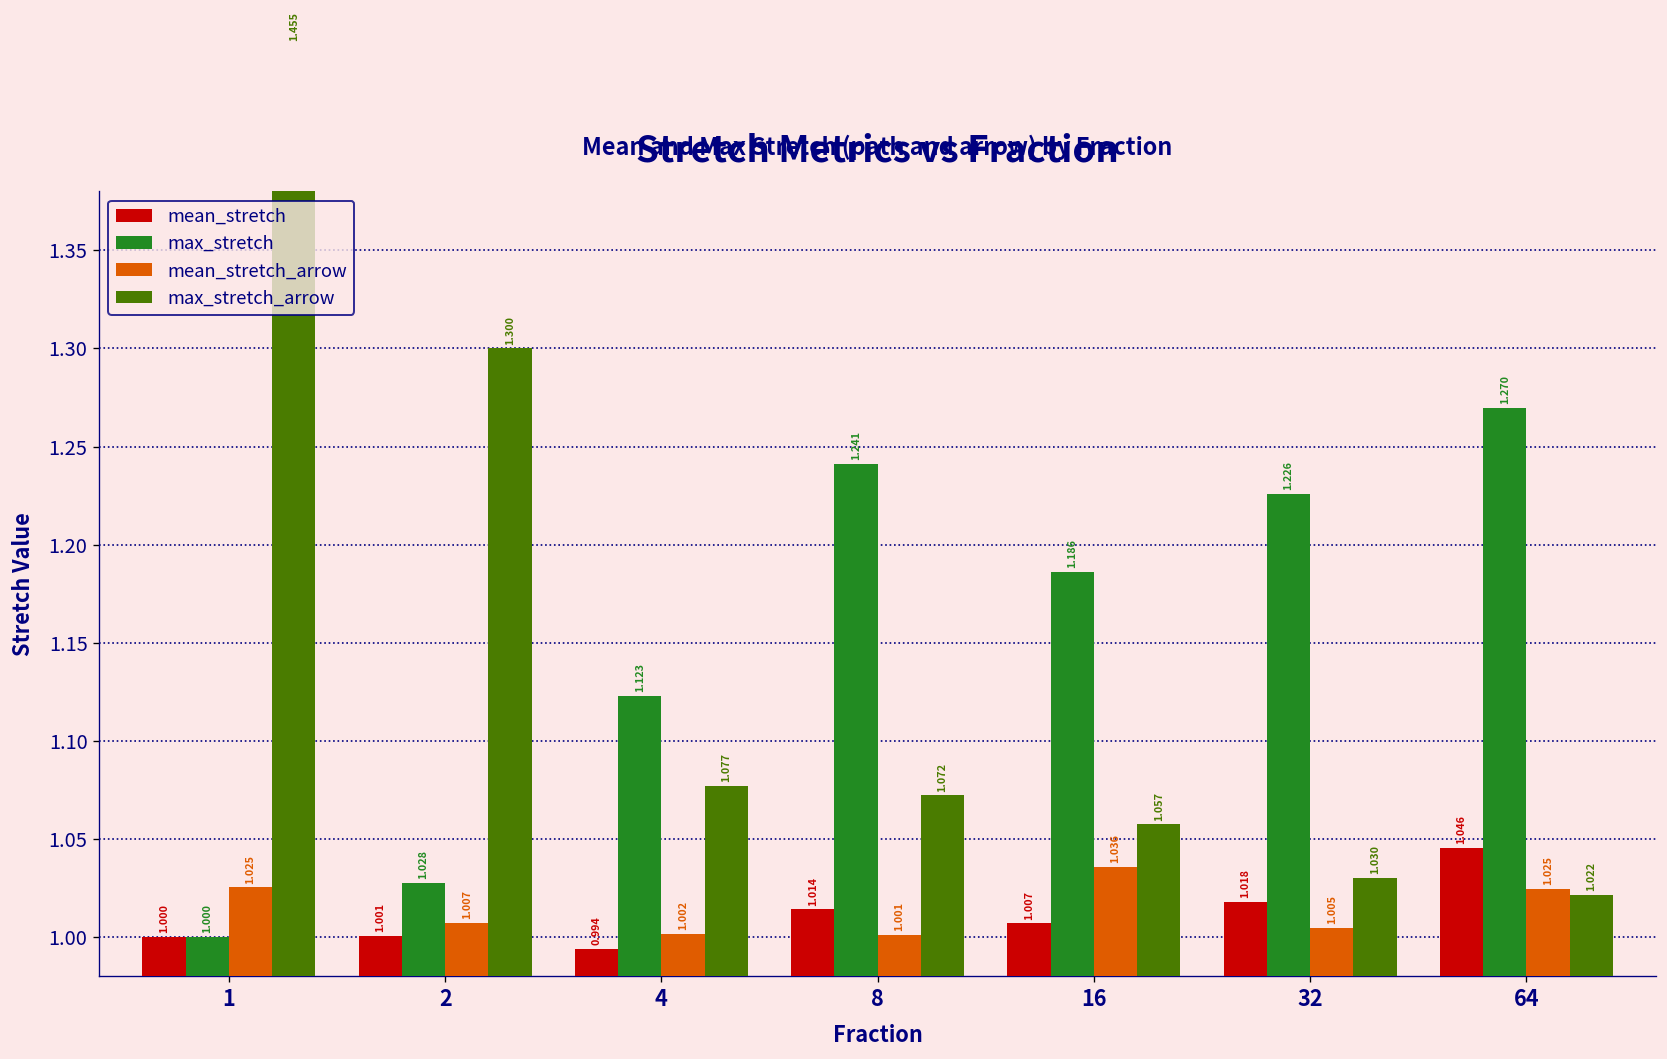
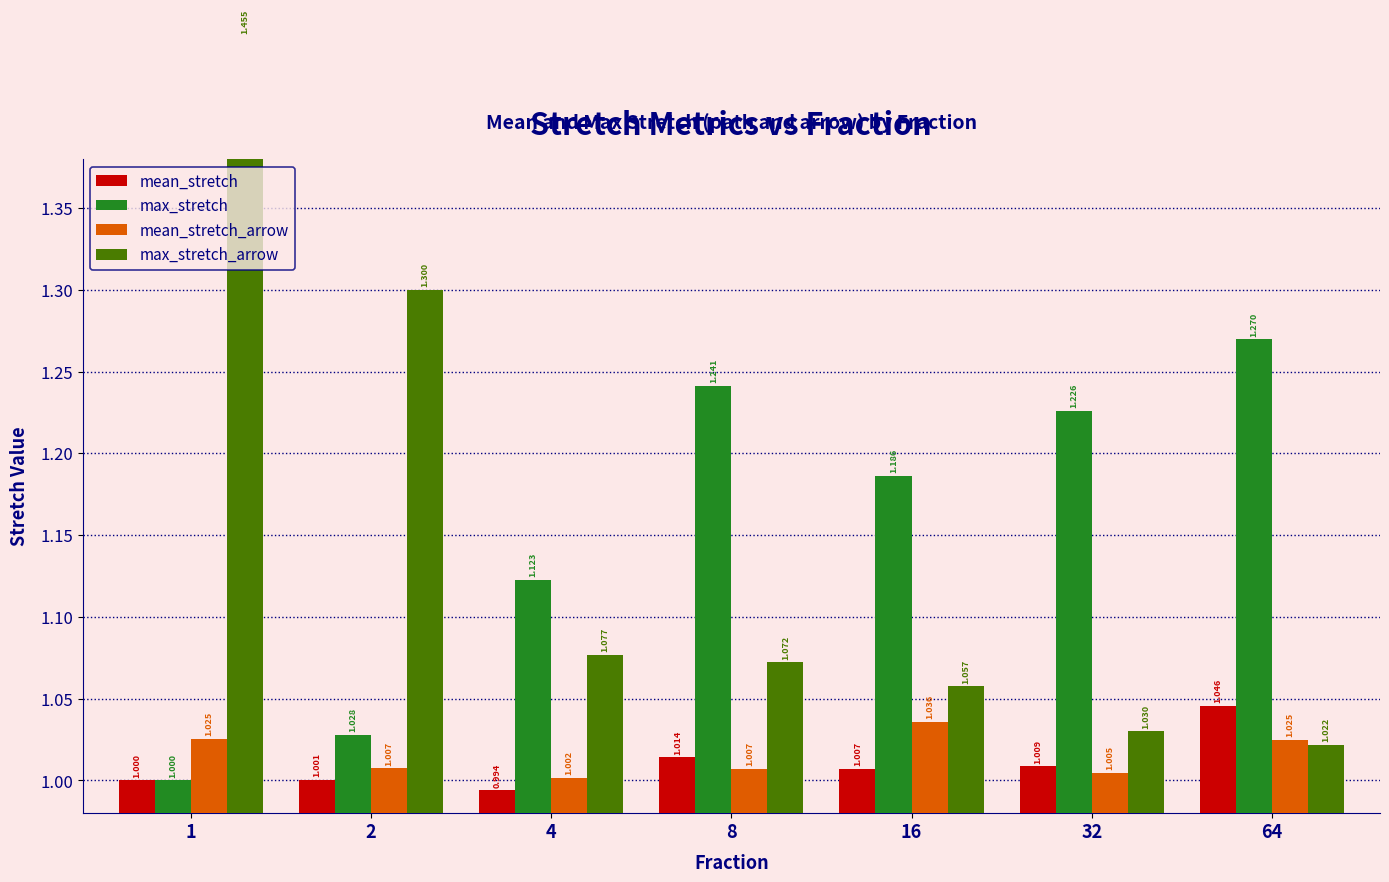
mean_stretch_arrow, 8: 1.001 -> 1.007
mean_stretch, 32: 1.018 -> 1.009
